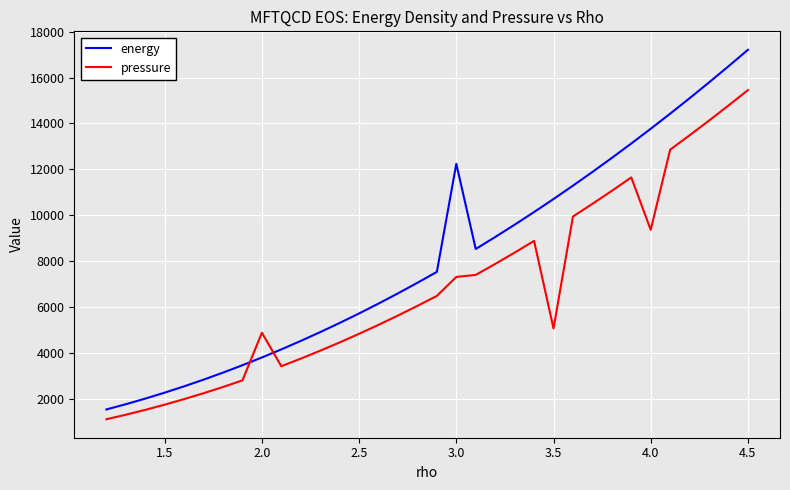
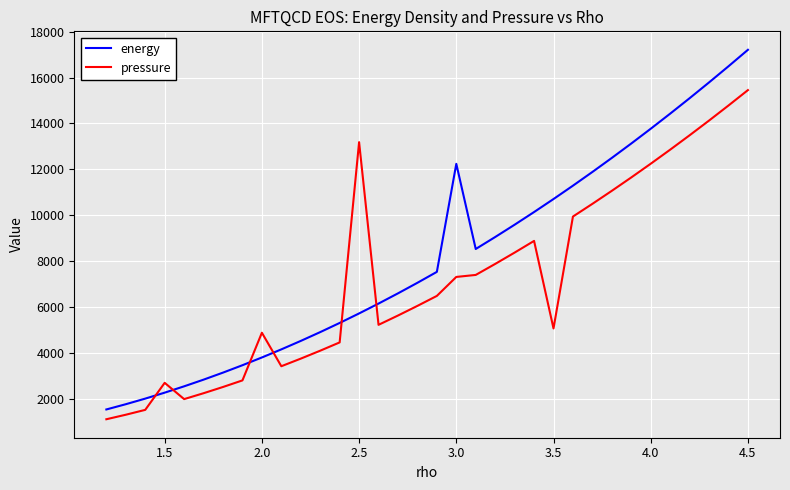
pressure, 1.5: 1700 -> 2700
pressure, 2.5: 4800 -> 13200
pressure, 4.0: 9400 -> 12200
